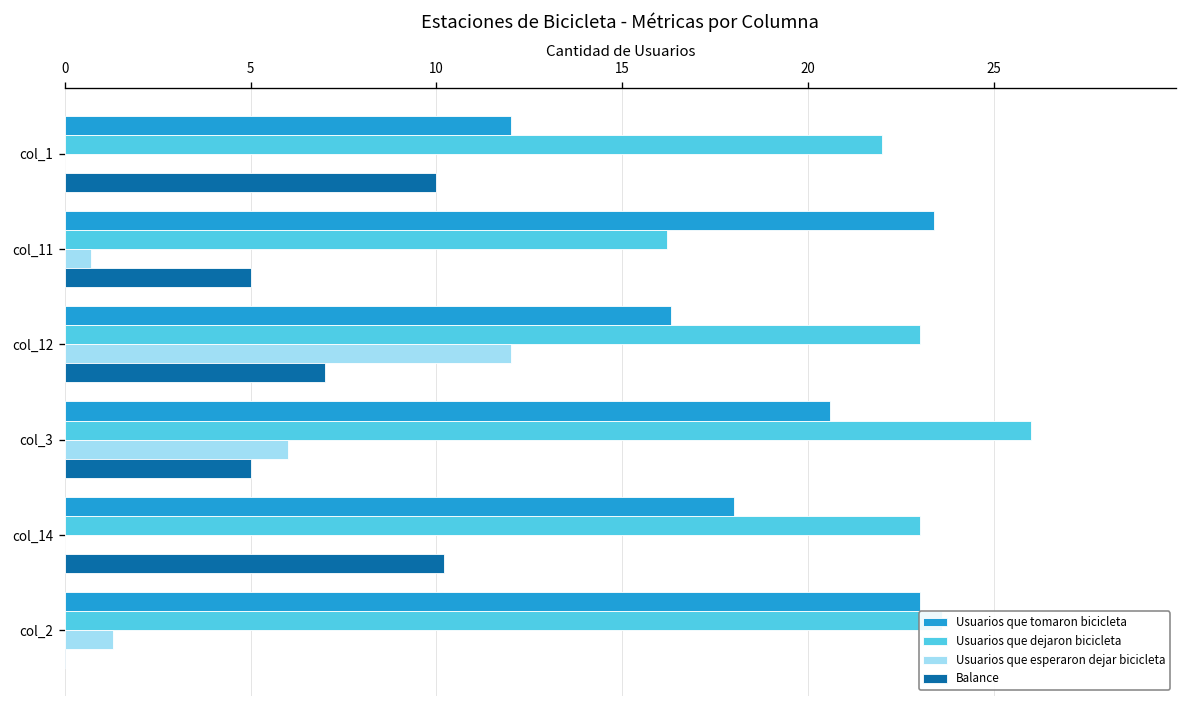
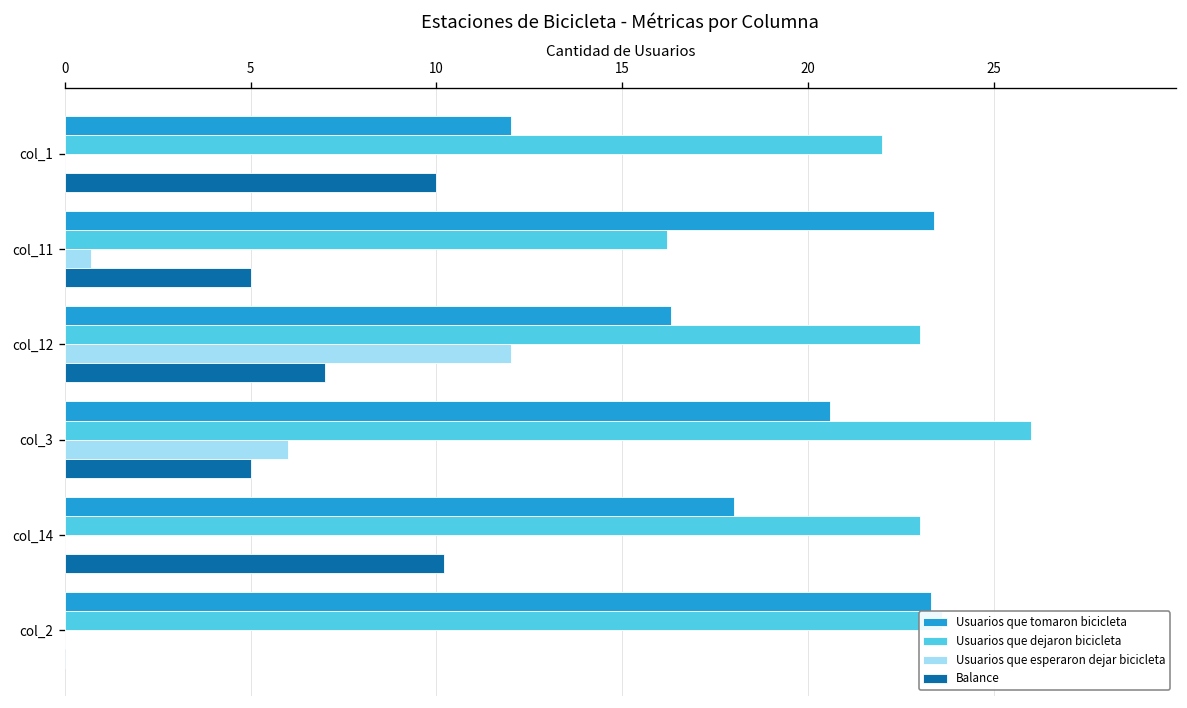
Usuarios que tomaron bicicleta, col_2: 23.0 -> 23.3
Usuarios que esperaron dejar bicicleta, col_2: 1.3 -> 0.0
